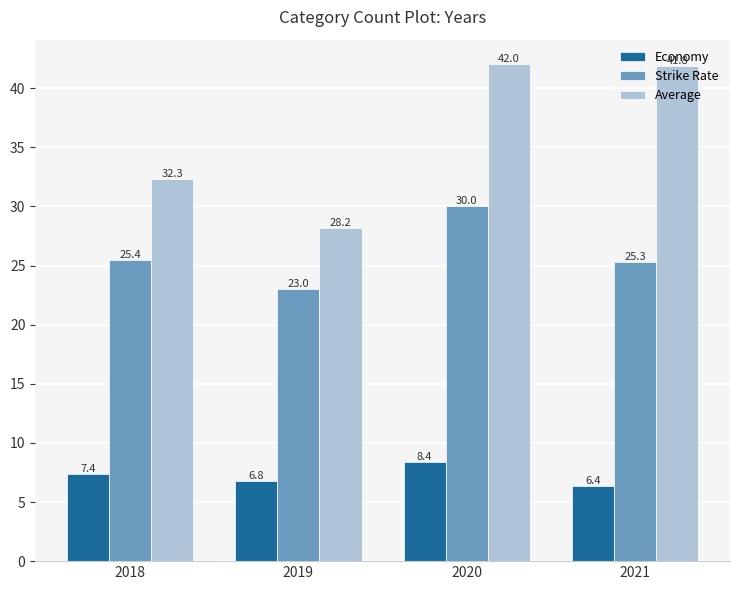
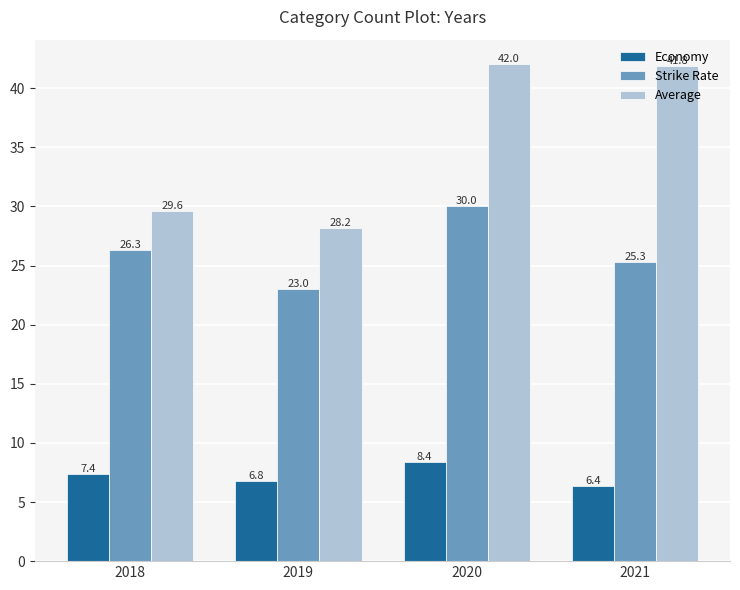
Strike Rate, 2018: 25.4 -> 26.3
Average, 2018: 32.3 -> 29.6
